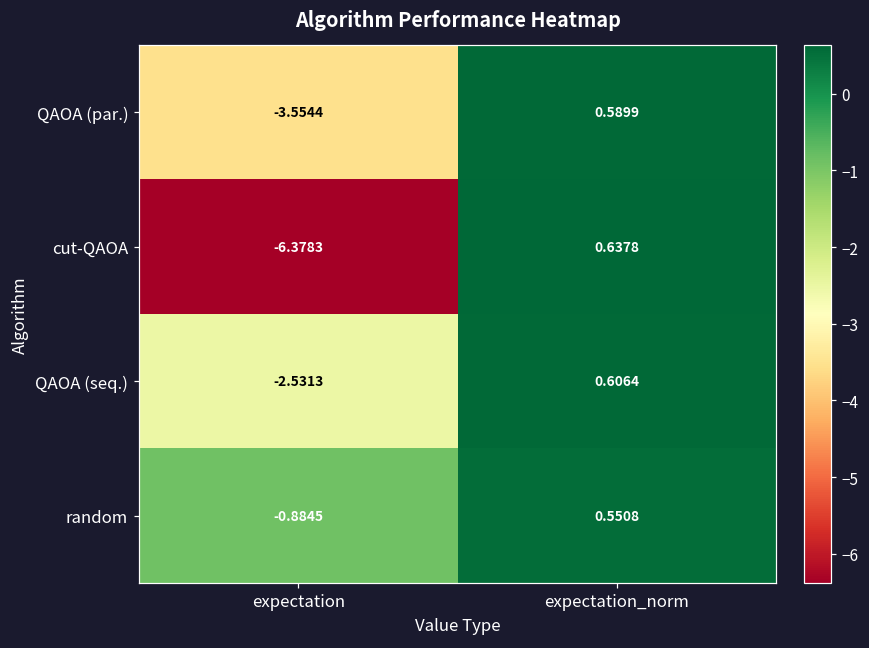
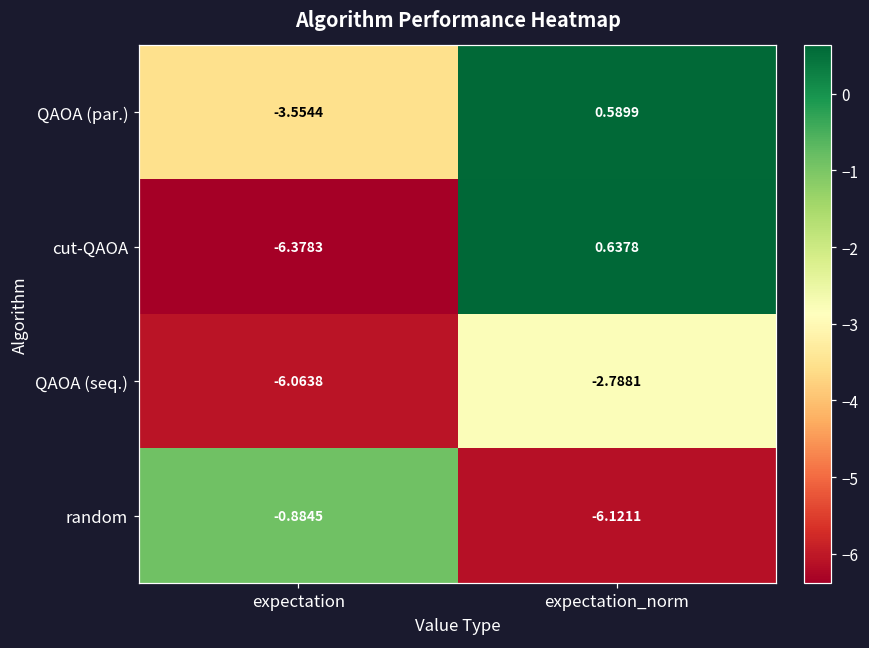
QAOA (seq.), expectation: -2.5313 -> -6.0638
QAOA (seq.), expectation_norm: 0.6064 -> -2.7881
random, expectation_norm: 0.5508 -> -6.1211
